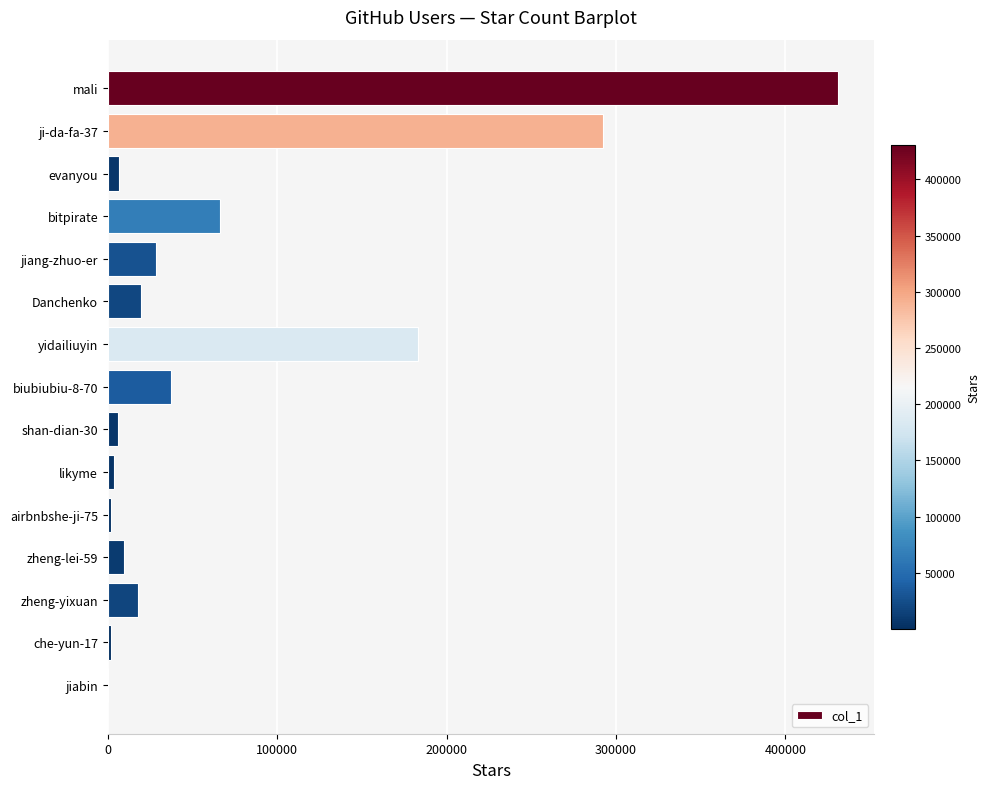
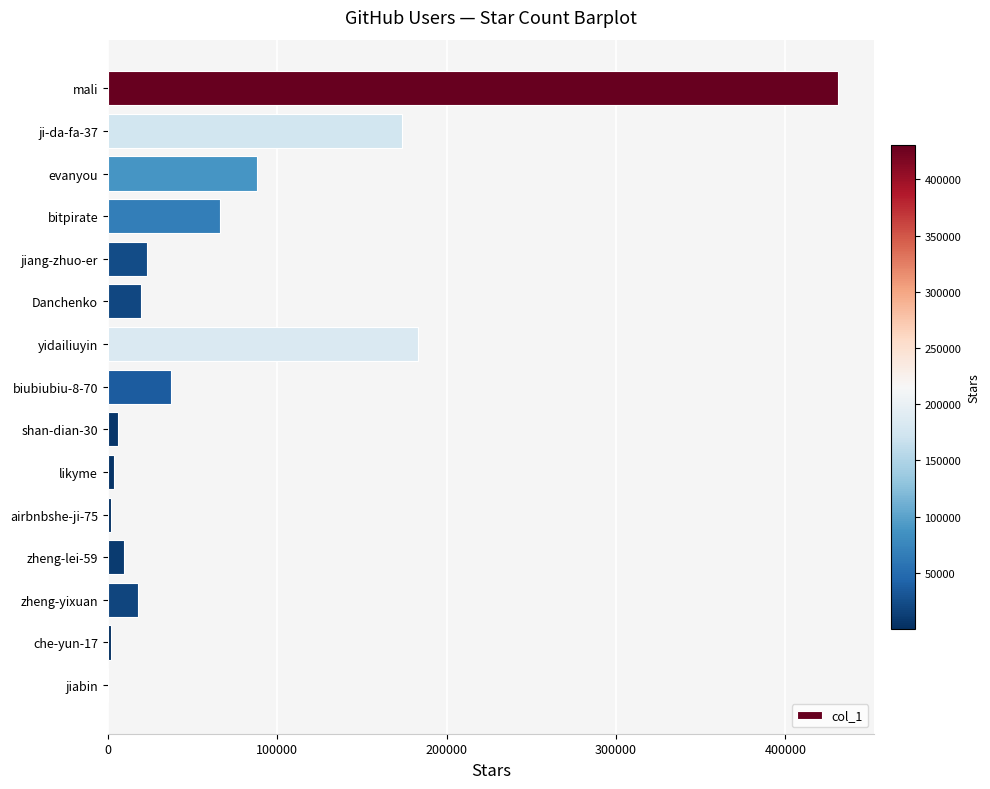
ji-da-fa-37: 293000 -> 174000
evanyou: 7000 -> 88000
jiang-zhuo-er: 29000 -> 23000
